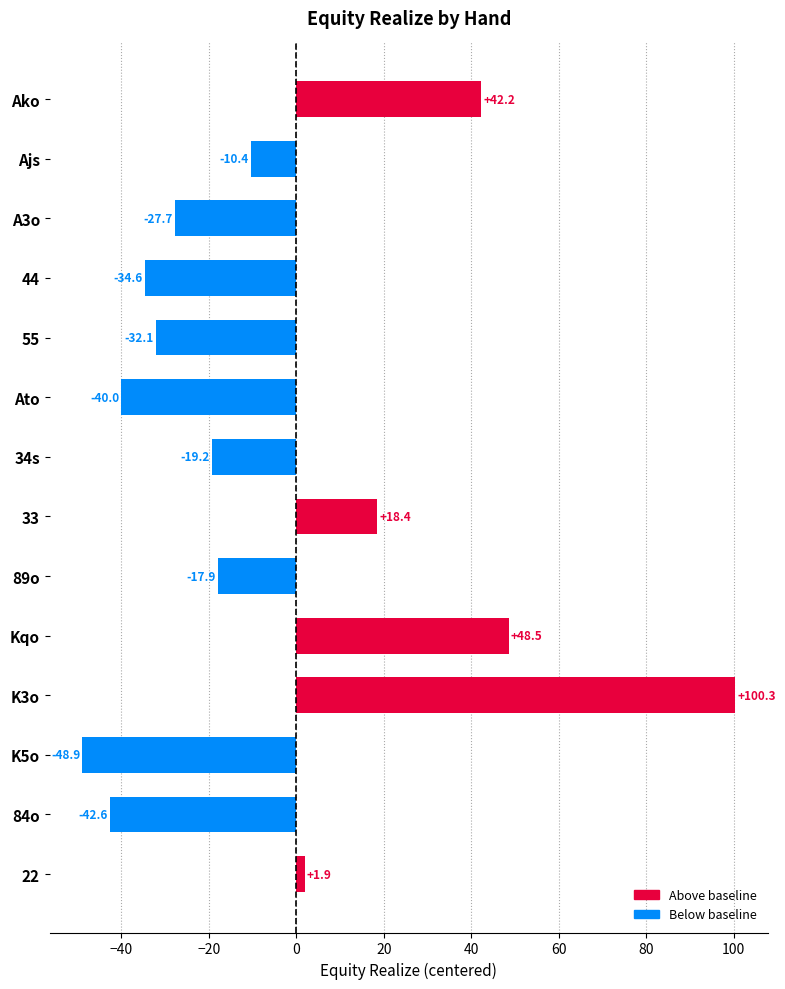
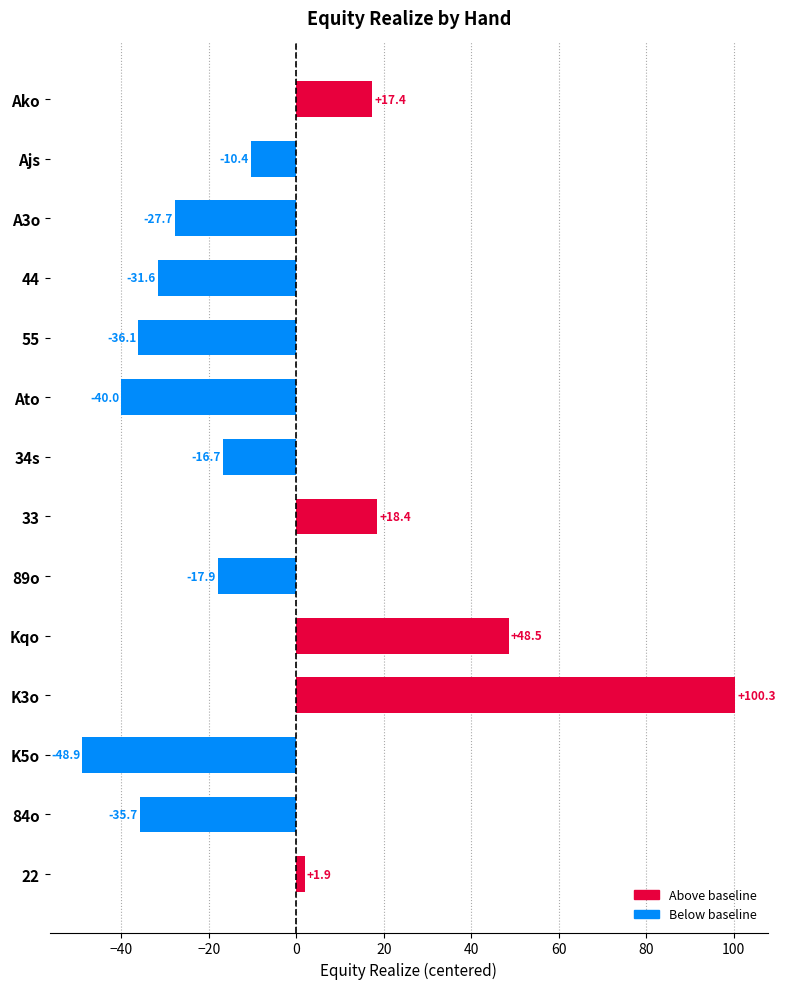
Ako: +42.2 -> +17.4
44: -34.6 -> -31.6
55: -32.1 -> -36.1
34s: -19.2 -> -16.7
84o: -42.6 -> -35.7
